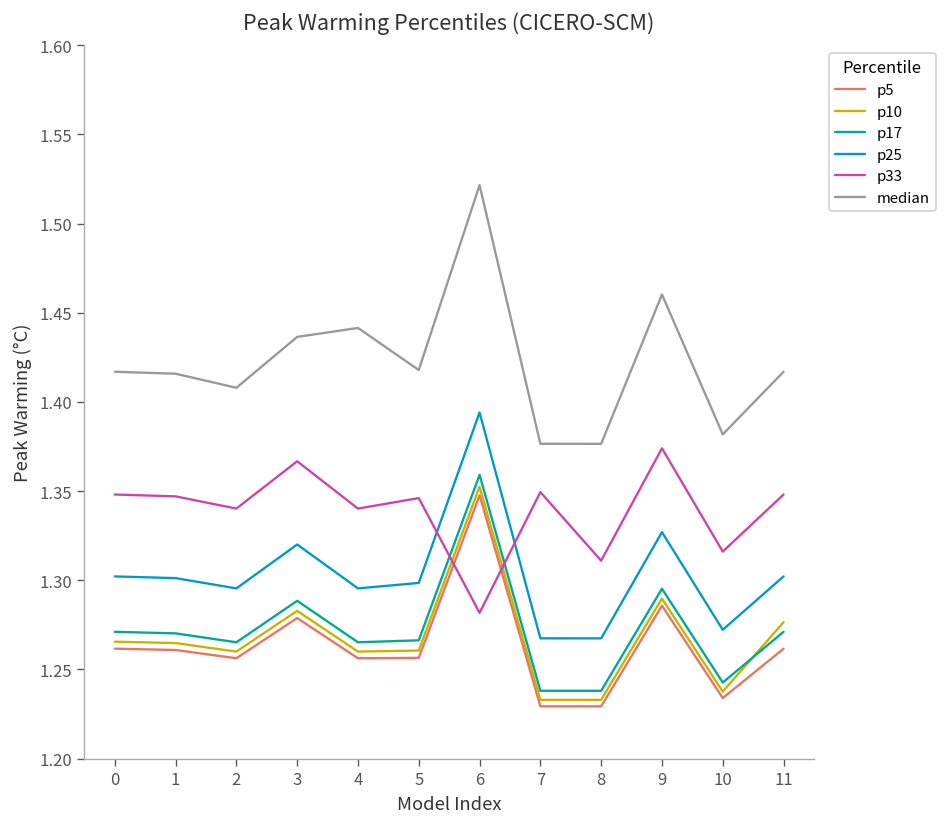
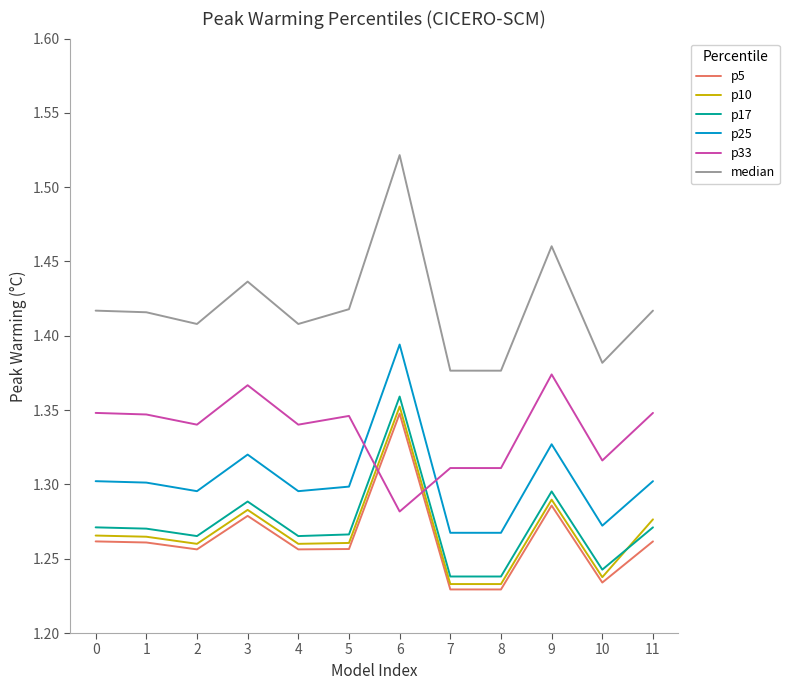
median, 4: 1.442 -> 1.408
p33, 7: 1.349 -> 1.311
